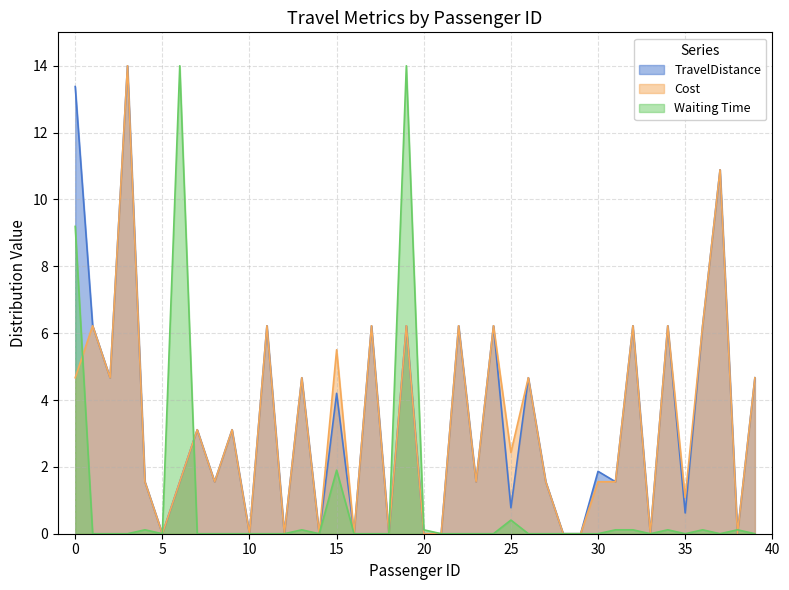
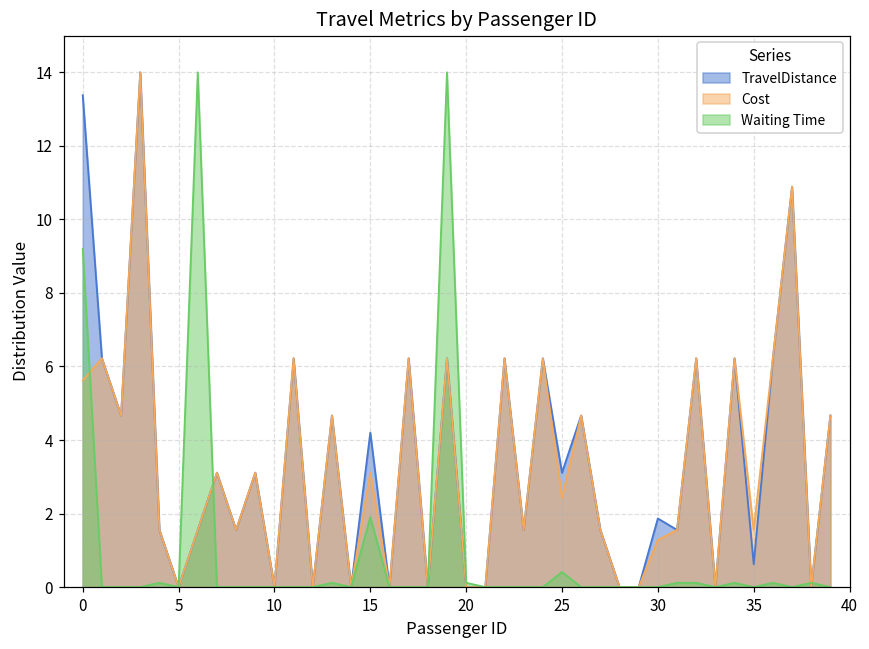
Cost, 0: 4.7 -> 5.6
Cost, 15: 5.5 -> 3.1
TravelDistance, 25: 0.8 -> 3.1
Cost, 30: 1.6 -> 1.3
Cost, 35: 1.1 -> 1.6
